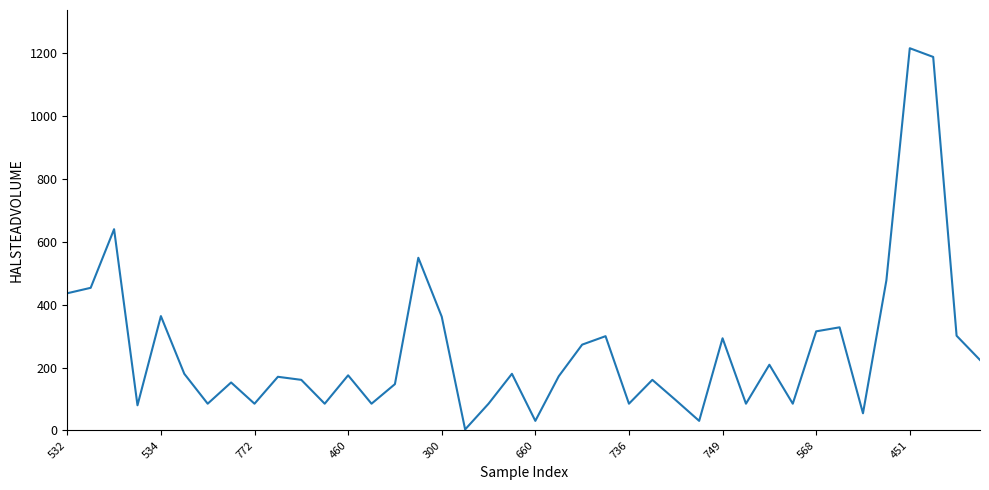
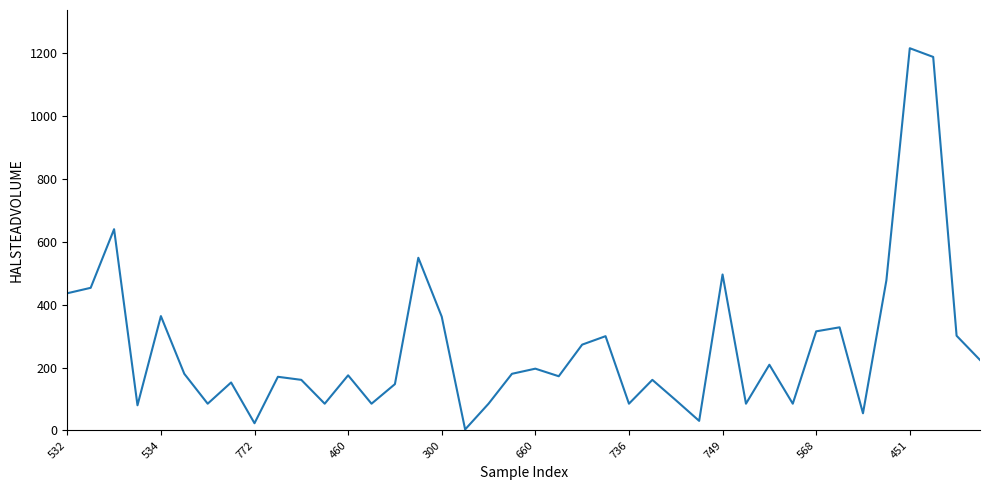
772: 90 -> 20
660: 30 -> 200
749: 290 -> 500
